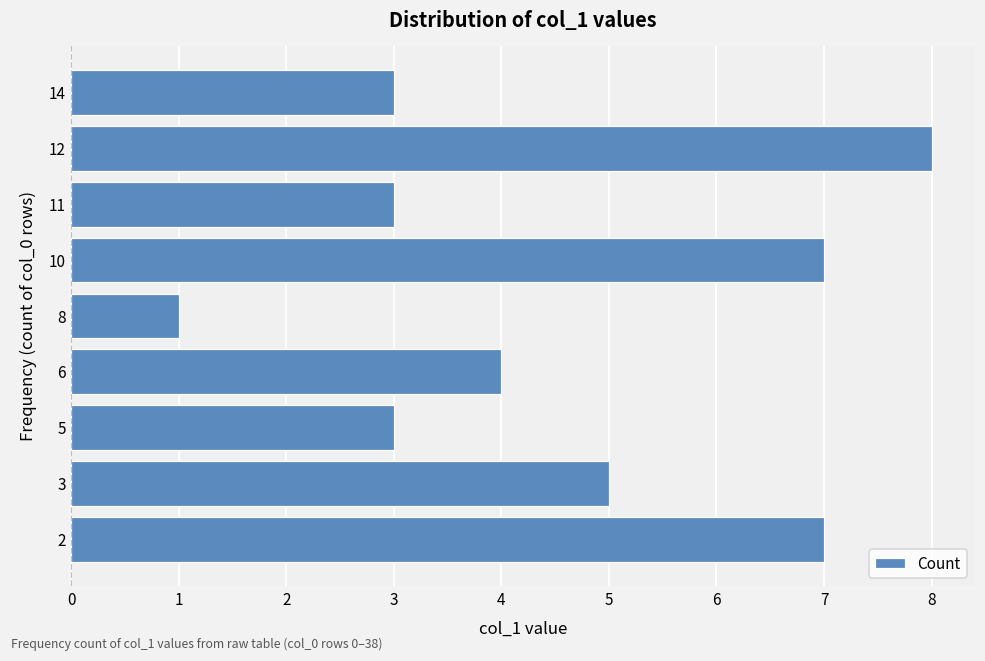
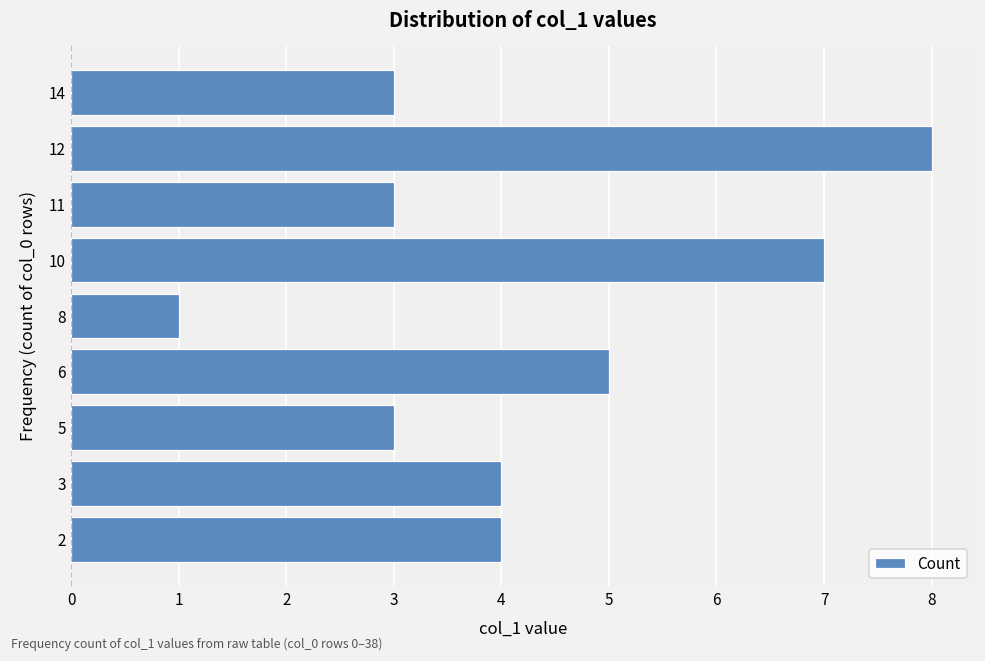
6: 4 -> 5
3: 5 -> 4
2: 7 -> 4
